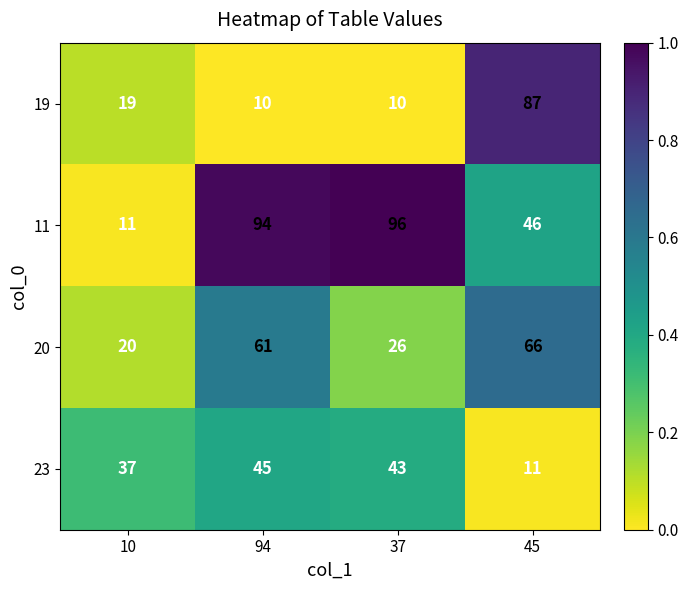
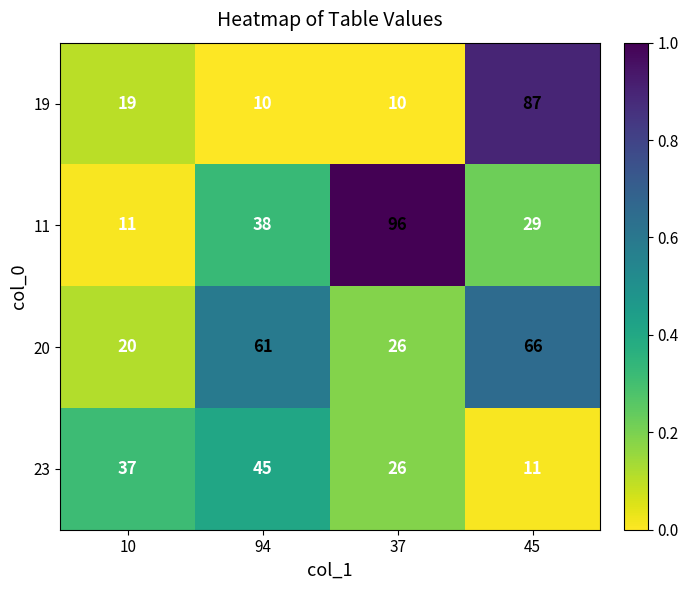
11, 94: 94 -> 38
11, 45: 46 -> 29
23, 37: 43 -> 26
